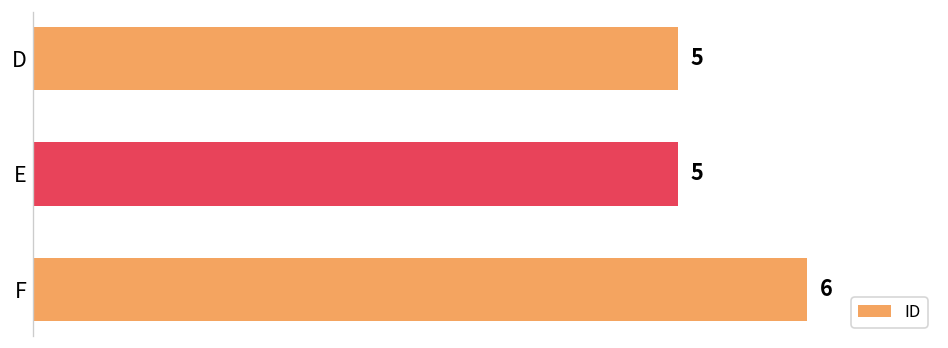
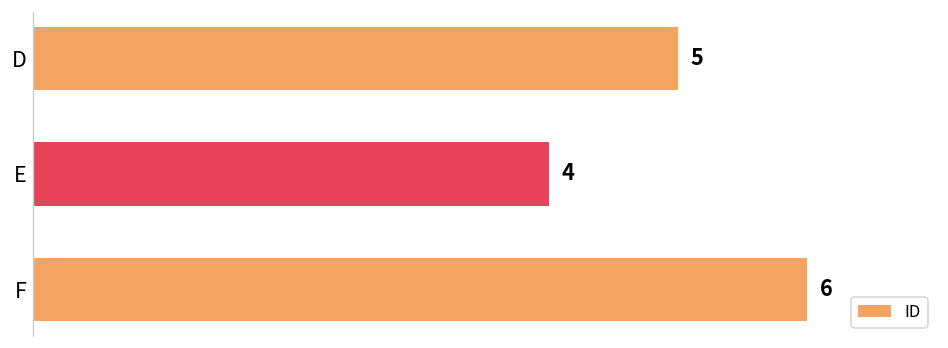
E: 5 -> 4
